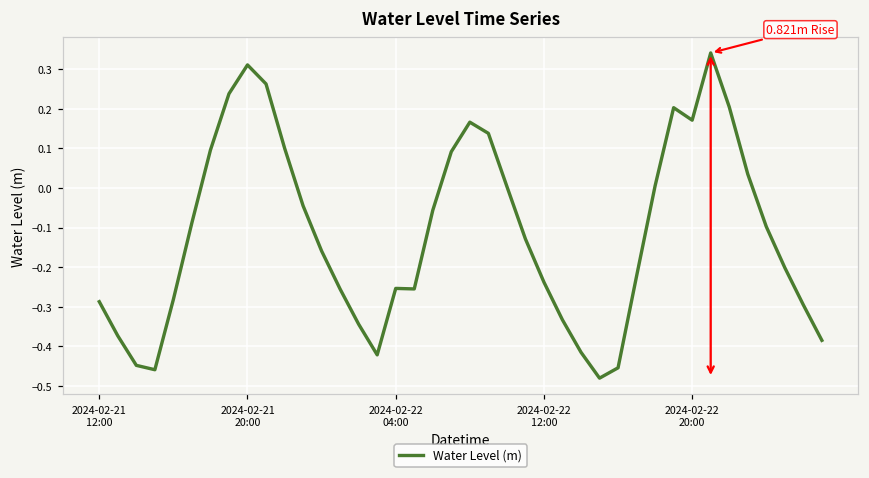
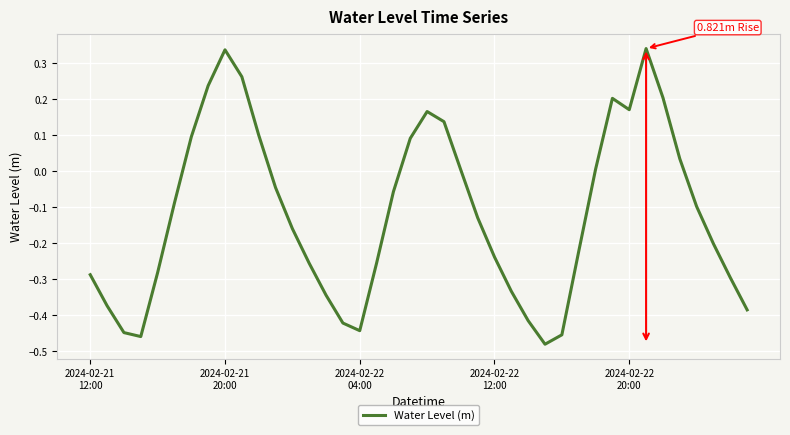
2024-02-21 20:00: 0.31 -> 0.34
2024-02-22 04:00: -0.25 -> -0.44
